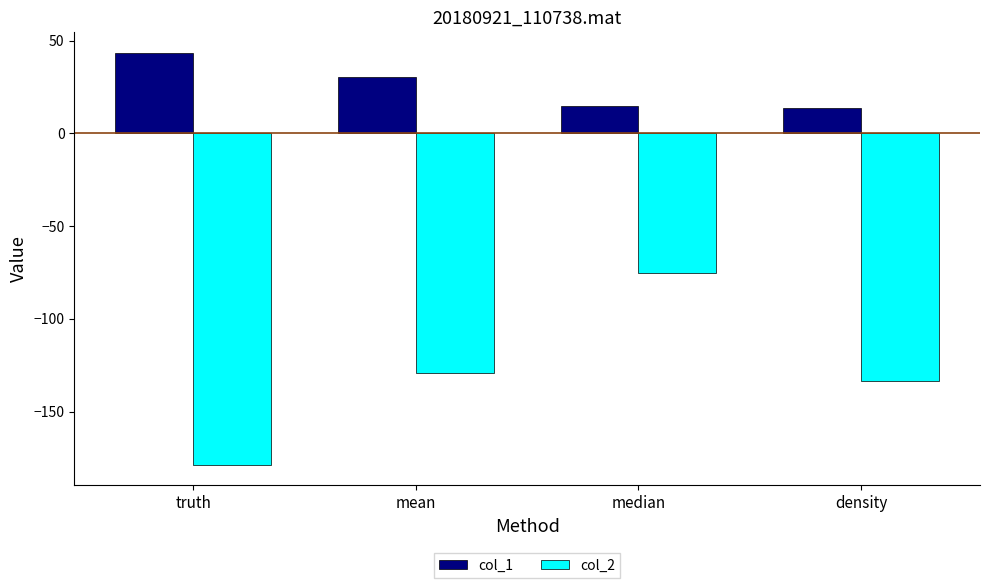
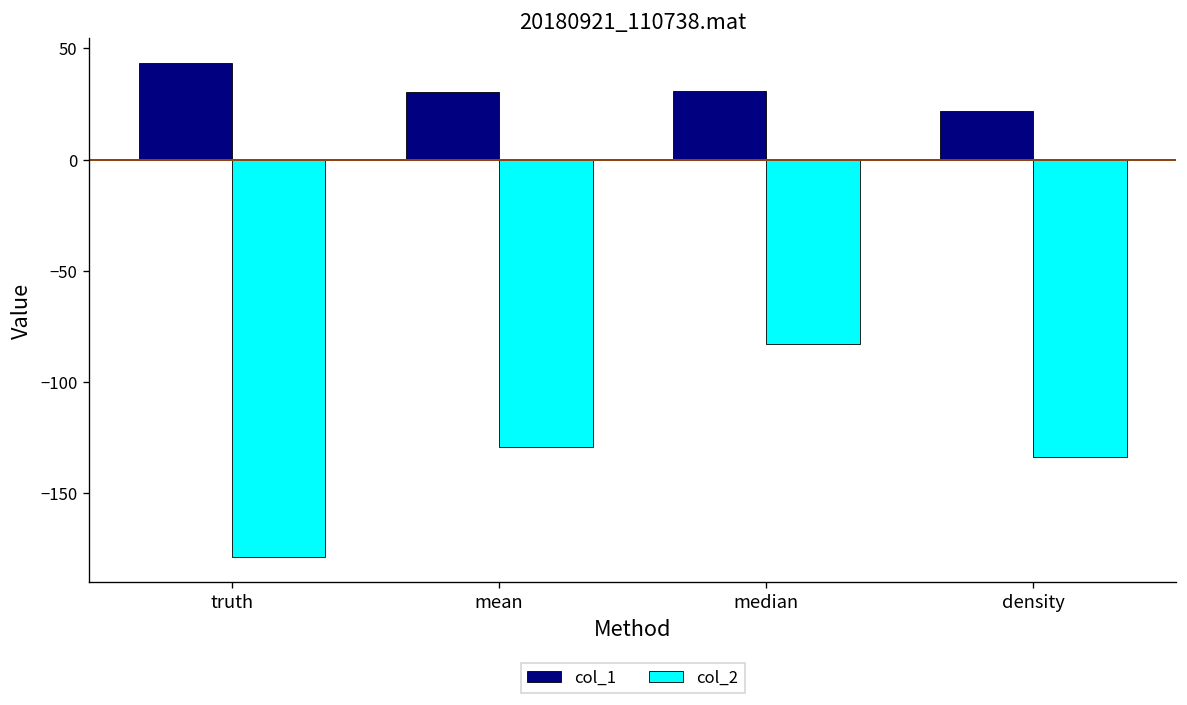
col_1, median: 15 -> 31
col_2, median: -75 -> -83
col_1, density: 13 -> 22
